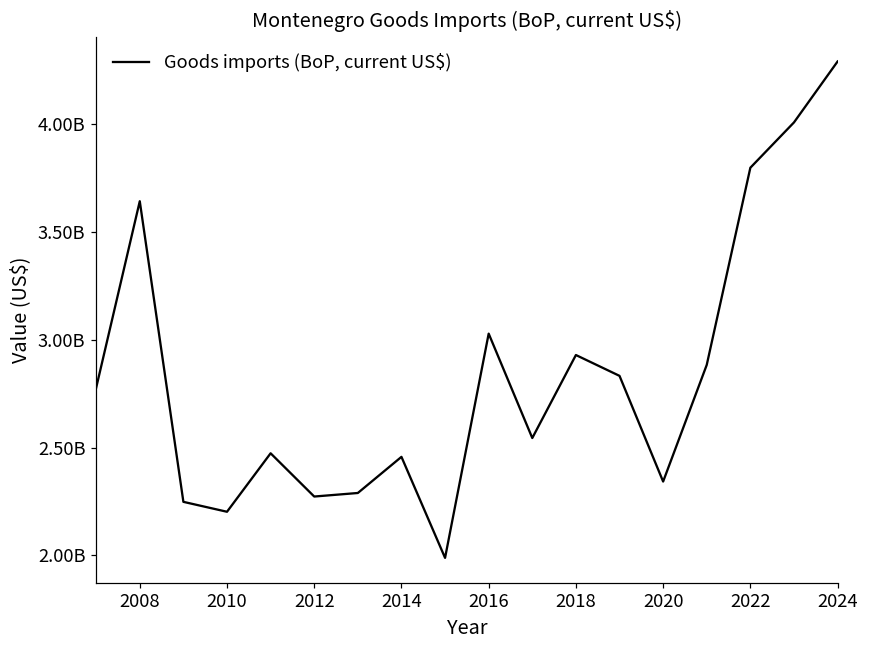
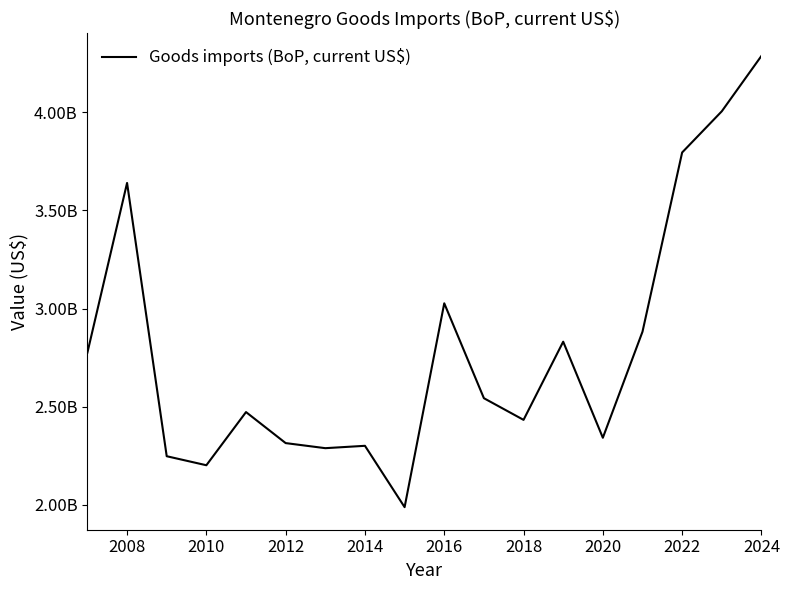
2012: 2270000000 -> 2320000000
2014: 2460000000 -> 2300000000
2018: 2930000000 -> 2430000000
